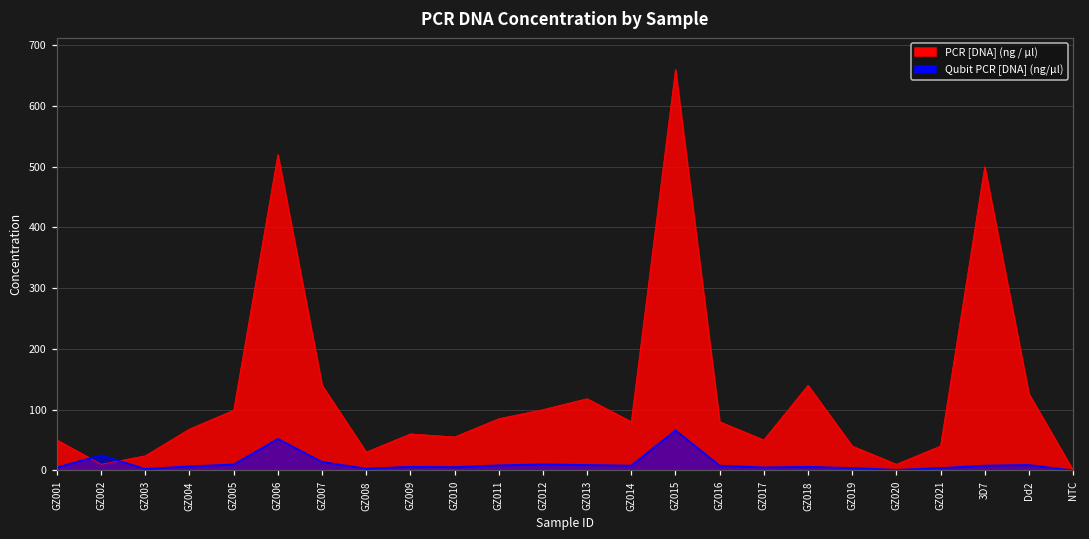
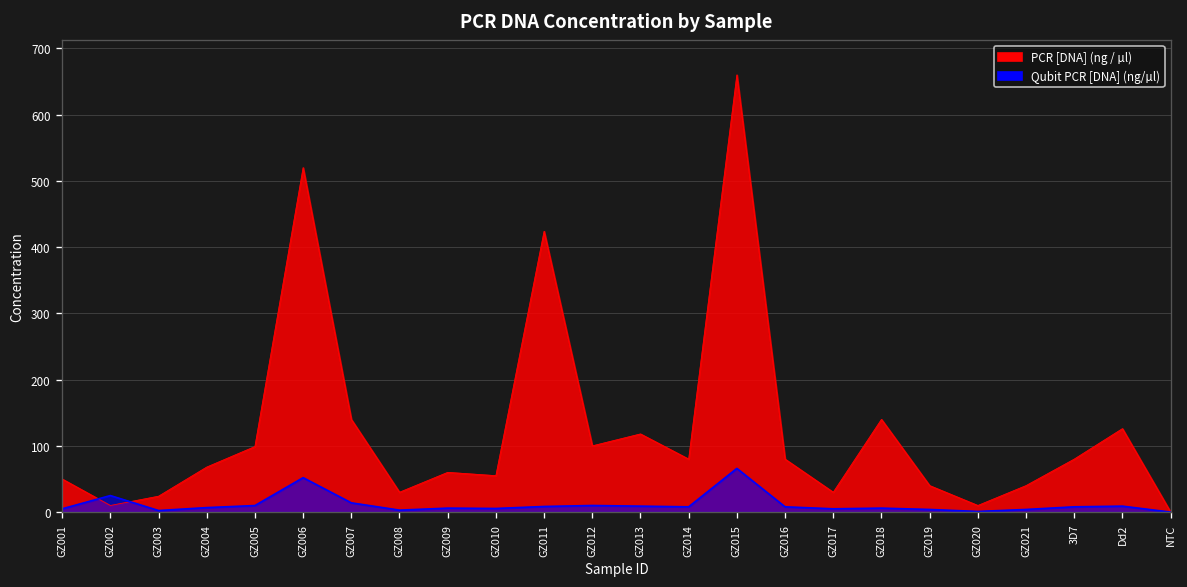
PCR [DNA] (ng / µl), GZ011: 90 -> 420
PCR [DNA] (ng / µl), GZ017: 50 -> 30
PCR [DNA] (ng / µl), 3D7: 500 -> 80
